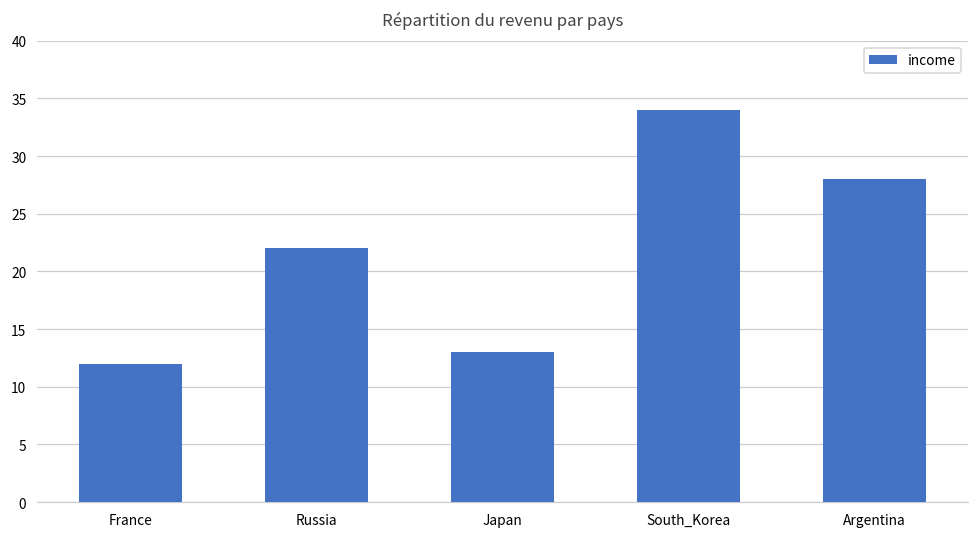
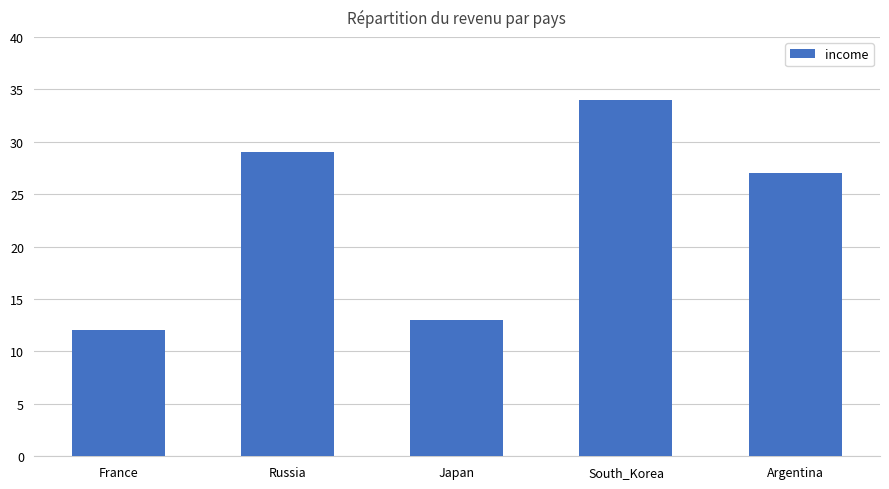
Russia: 22 -> 29
Argentina: 28 -> 27
